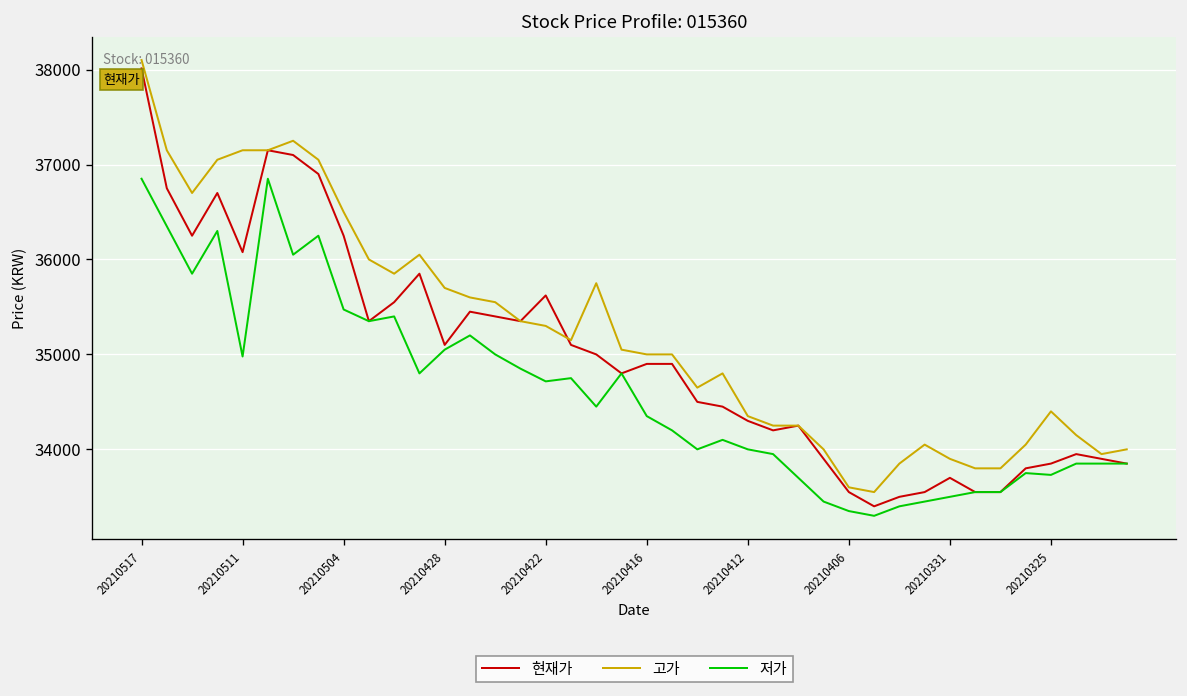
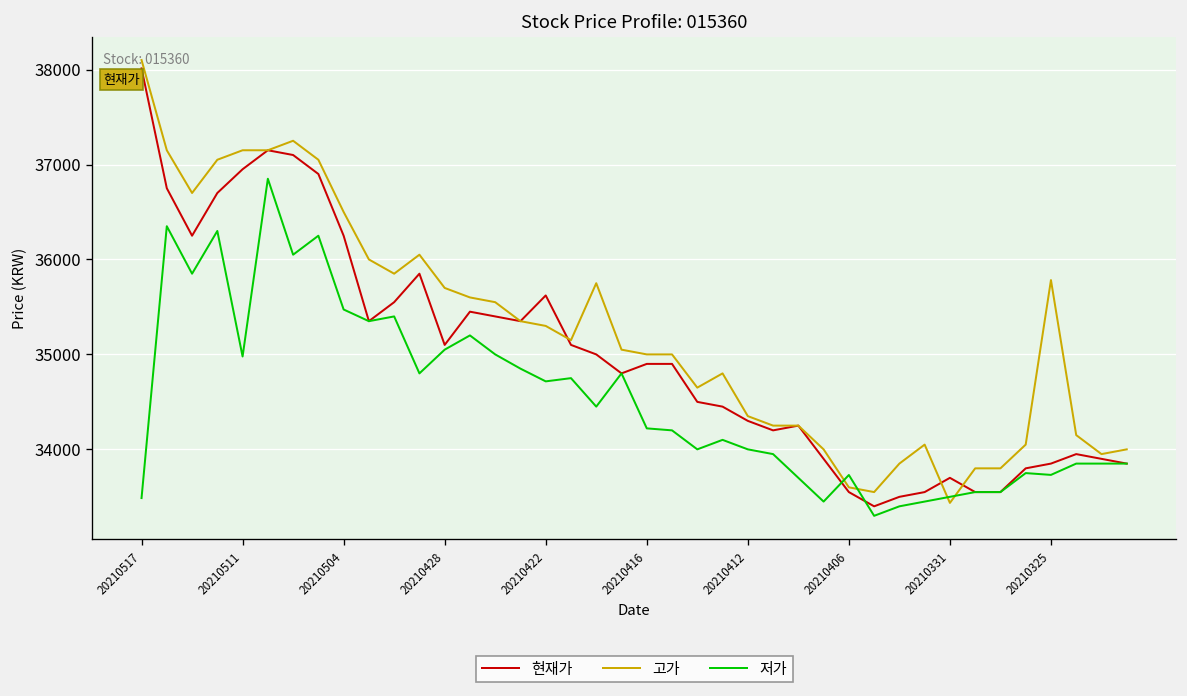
저가, 20210517: 36900 -> 33500
현재가, 20210511: 36100 -> 37000
저가, 20210416: 34400 -> 34200
저가, 20210406: 33400 -> 33700
고가, 20210331: 33900 -> 33400
고가, 20210325: 34400 -> 35800
